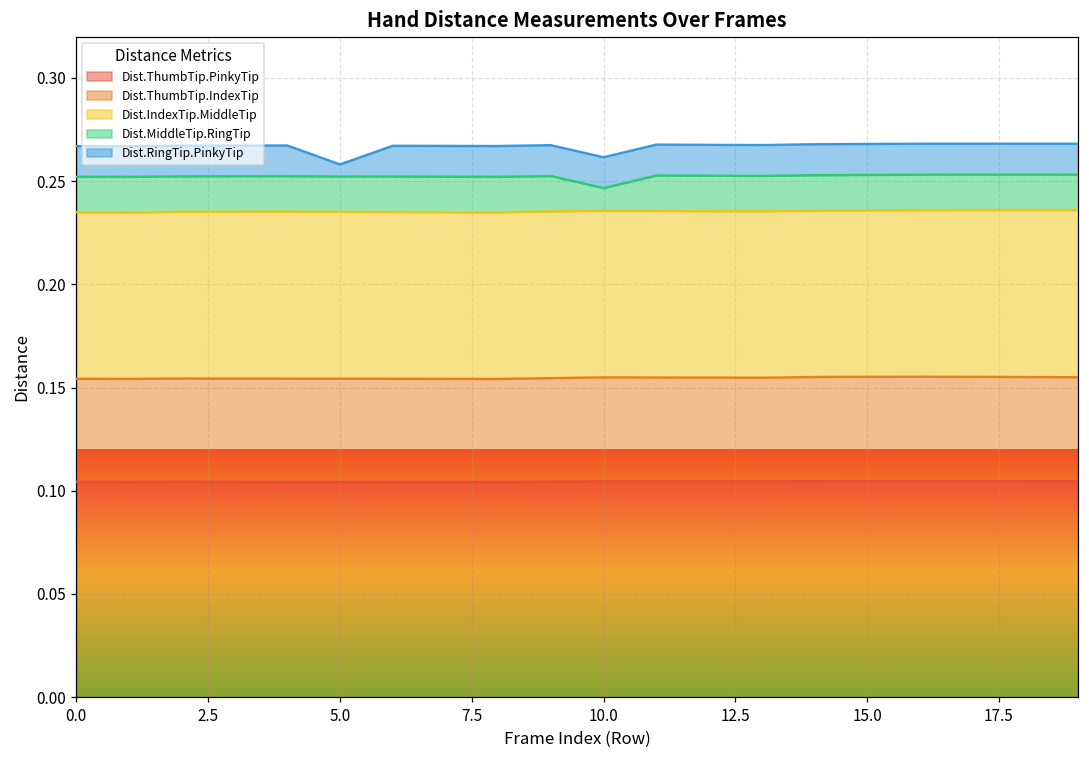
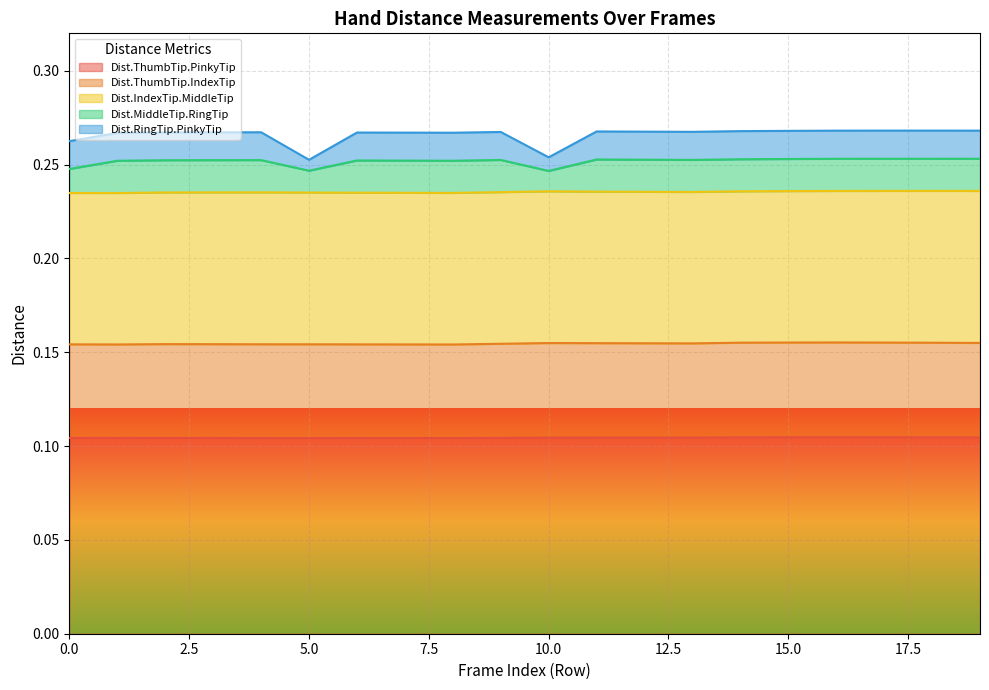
Dist.MiddleTip.RingTip, 0.0: 0.017 -> 0.013
Dist.MiddleTip.RingTip, 5.0: 0.017 -> 0.012
Dist.RingTip.PinkyTip, 10.0: 0.015 -> 0.007
